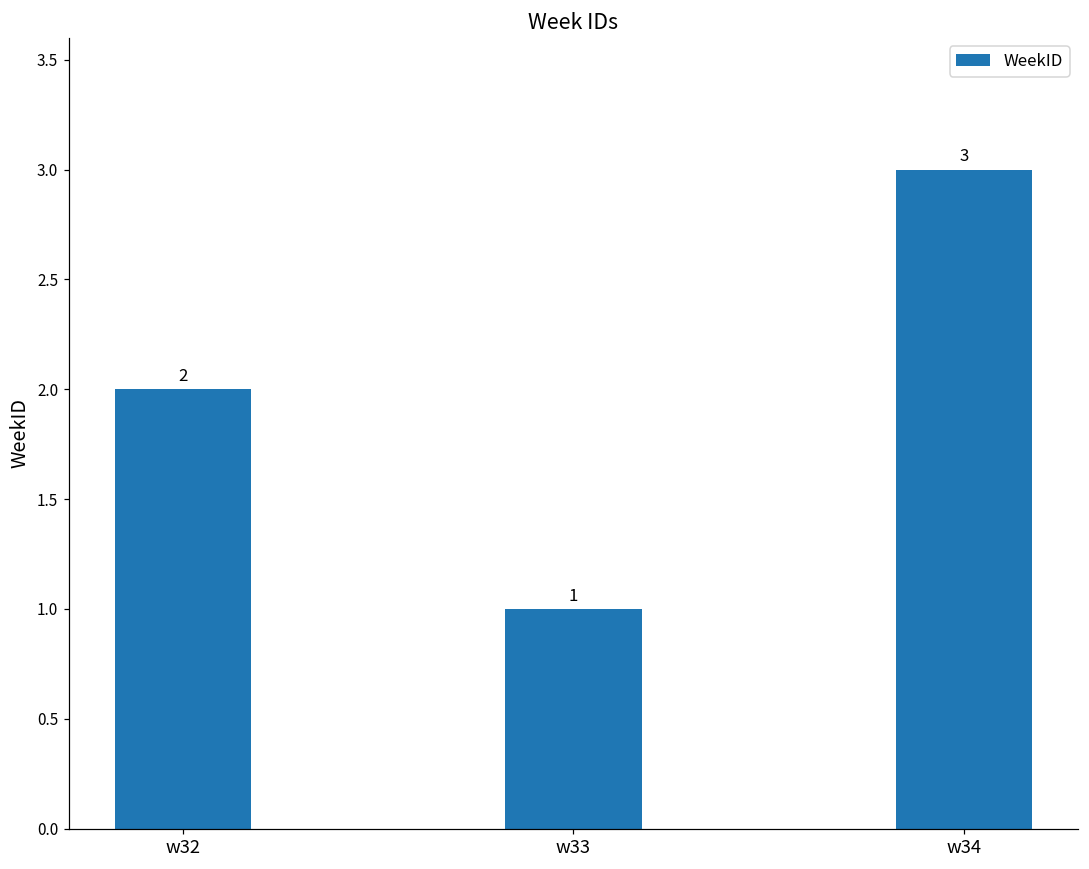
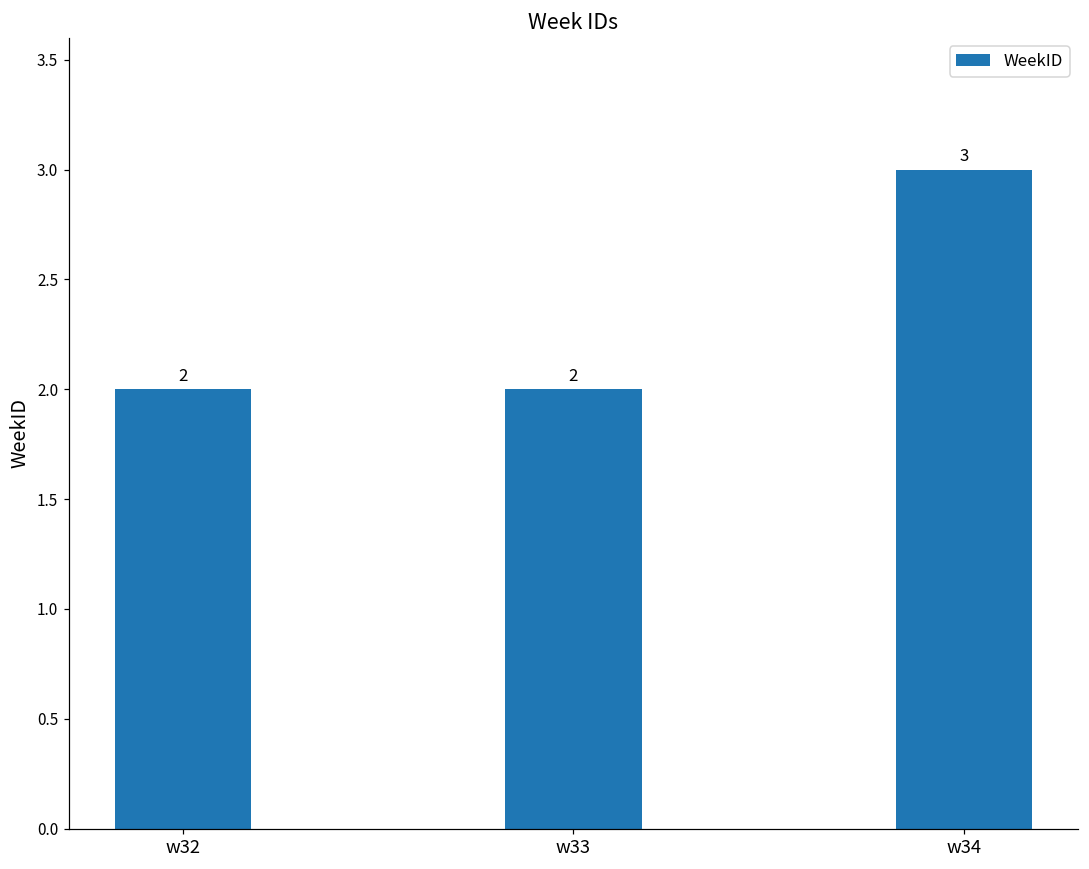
w33: 1 -> 2
